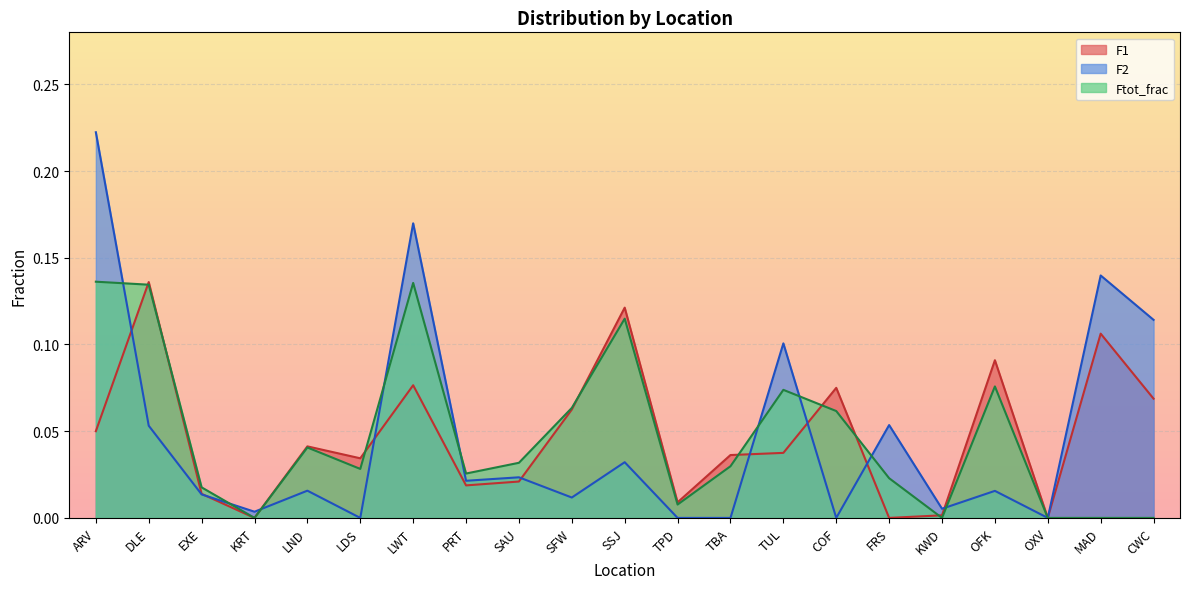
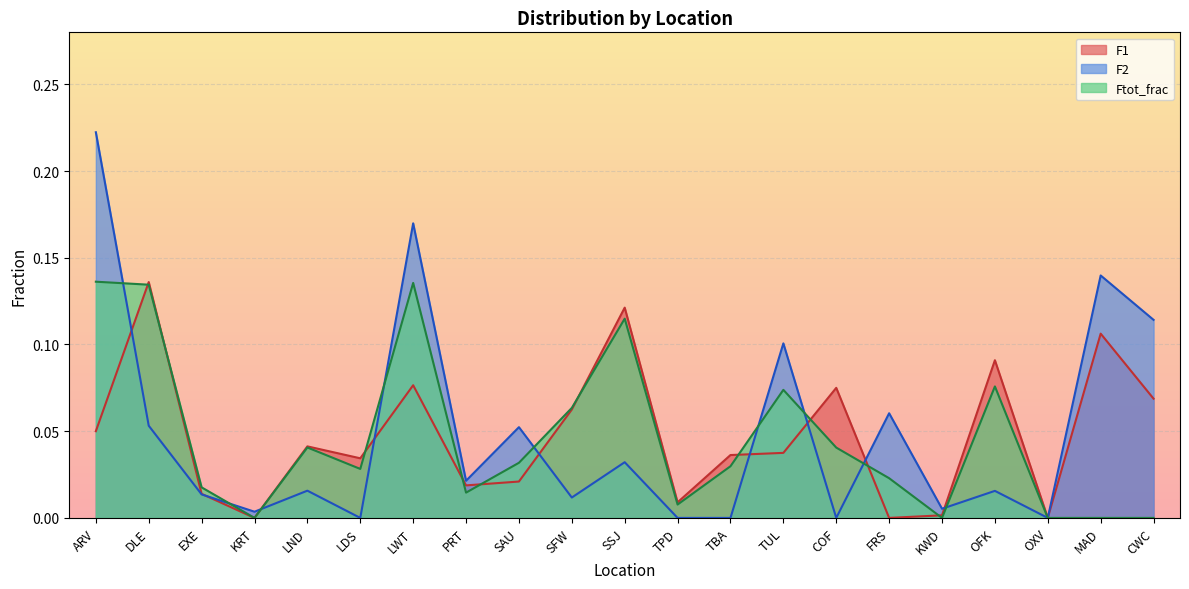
Ftot_frac, PRT: 0.026 -> 0.015
F2, SAU: 0.023 -> 0.052
Ftot_frac, COF: 0.062 -> 0.041
F2, FRS: 0.054 -> 0.060
